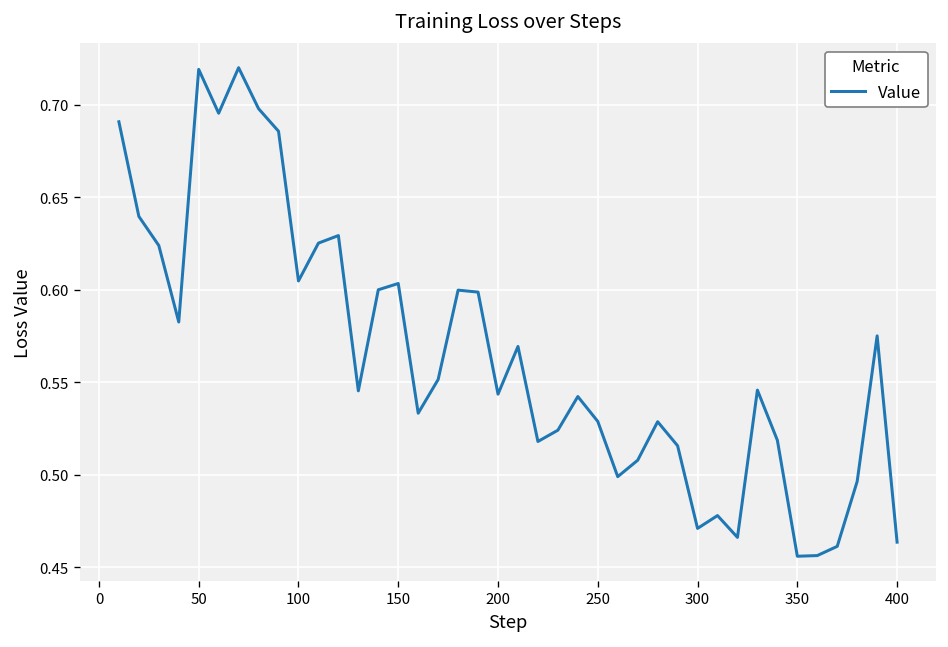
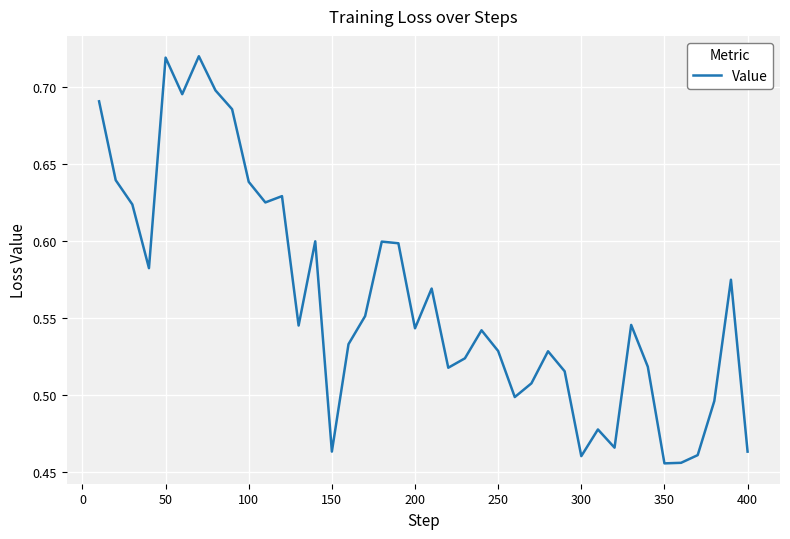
100: 0.605 -> 0.639
150: 0.603 -> 0.463
300: 0.471 -> 0.461
